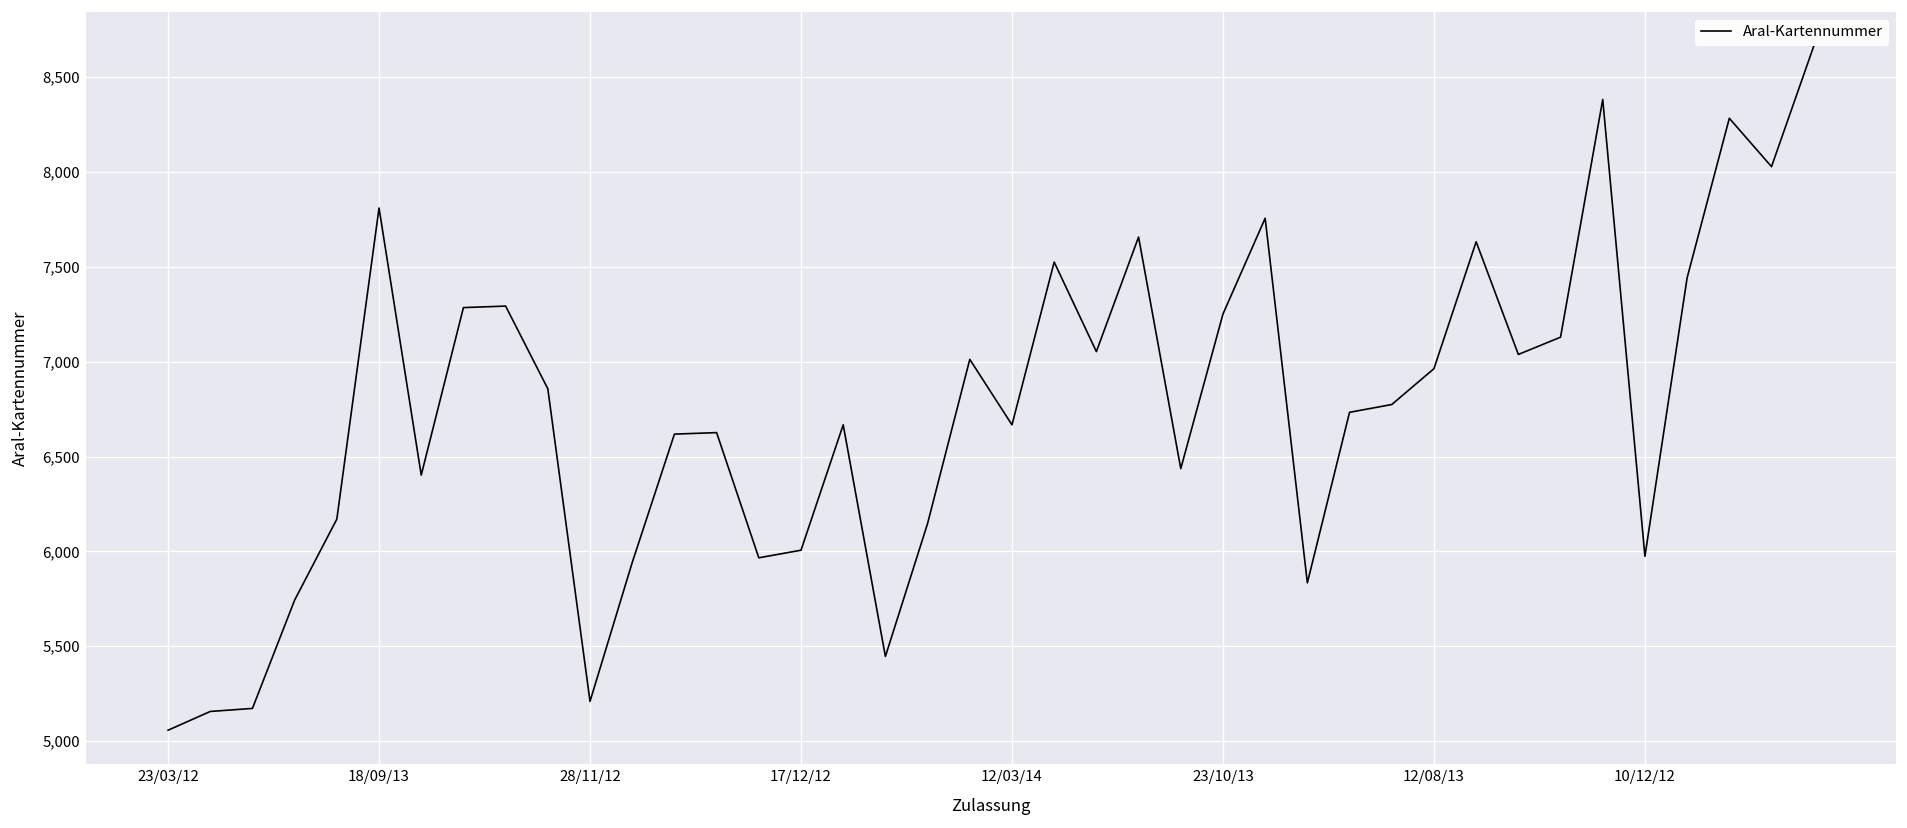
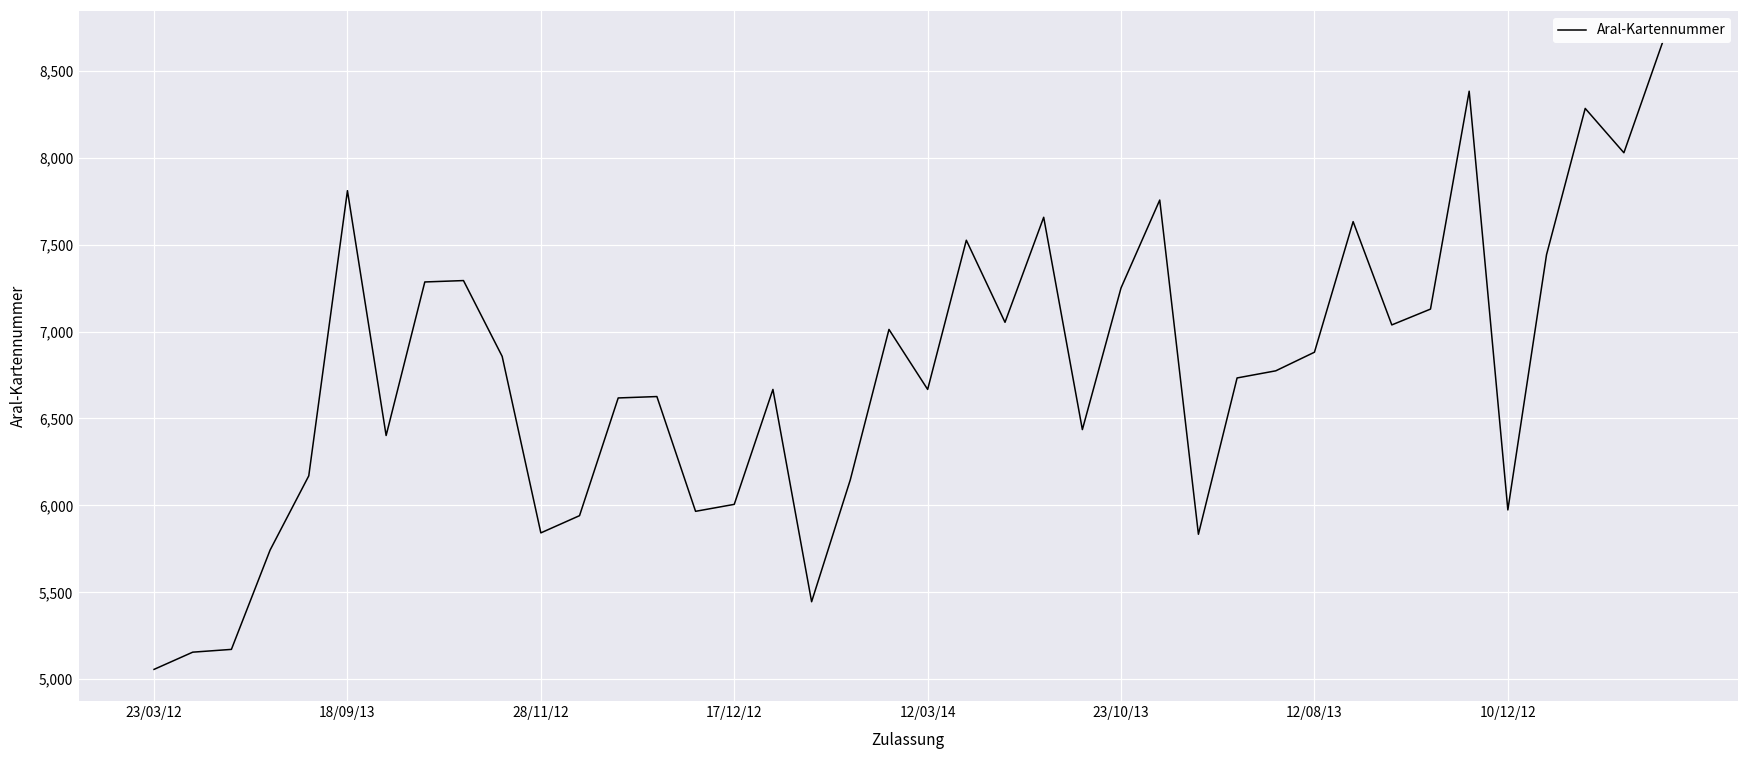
28/11/12: 5,210 -> 5,840
12/08/13: 6,960 -> 6,880
